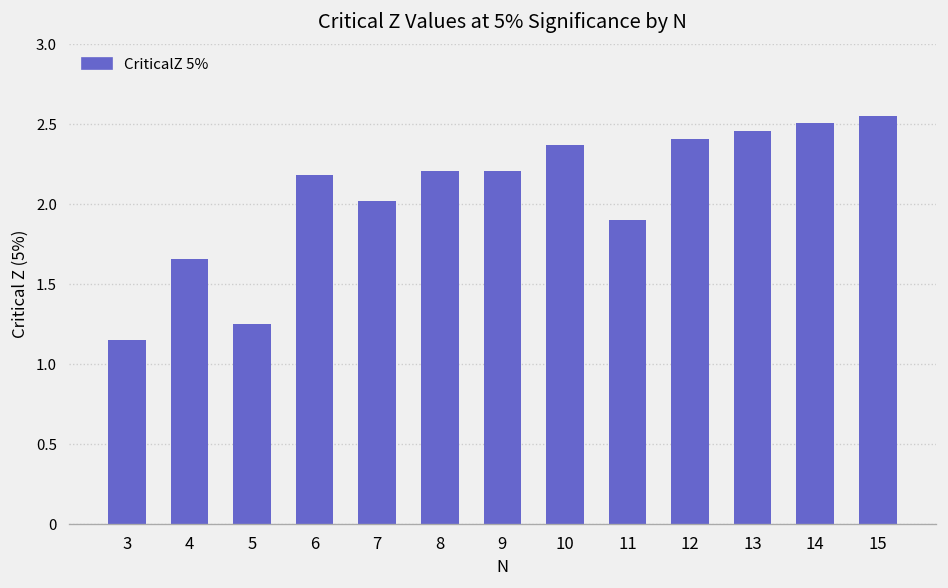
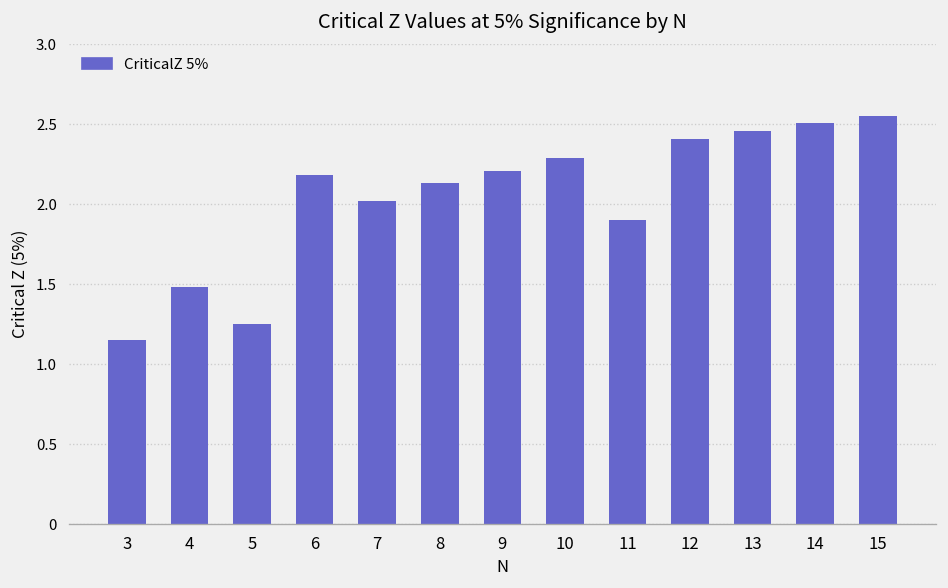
4: 1.66 -> 1.48
8: 2.21 -> 2.13
10: 2.37 -> 2.29
